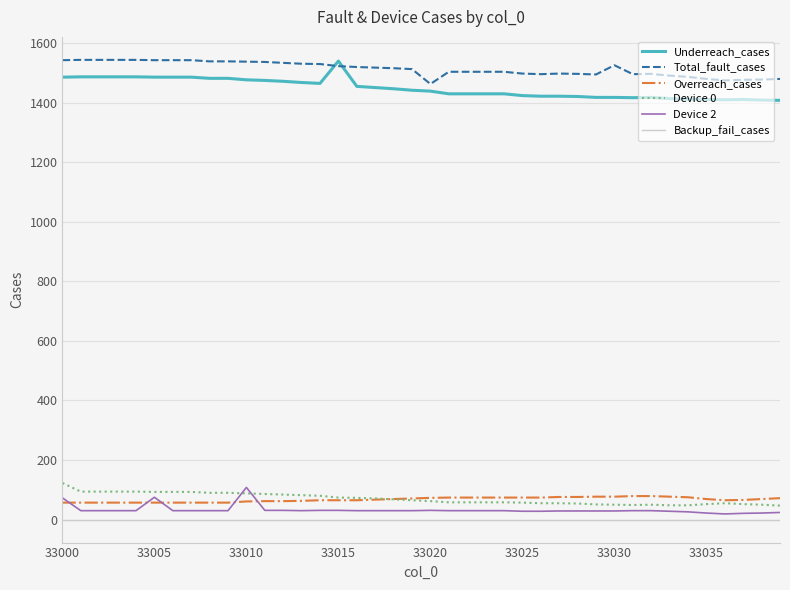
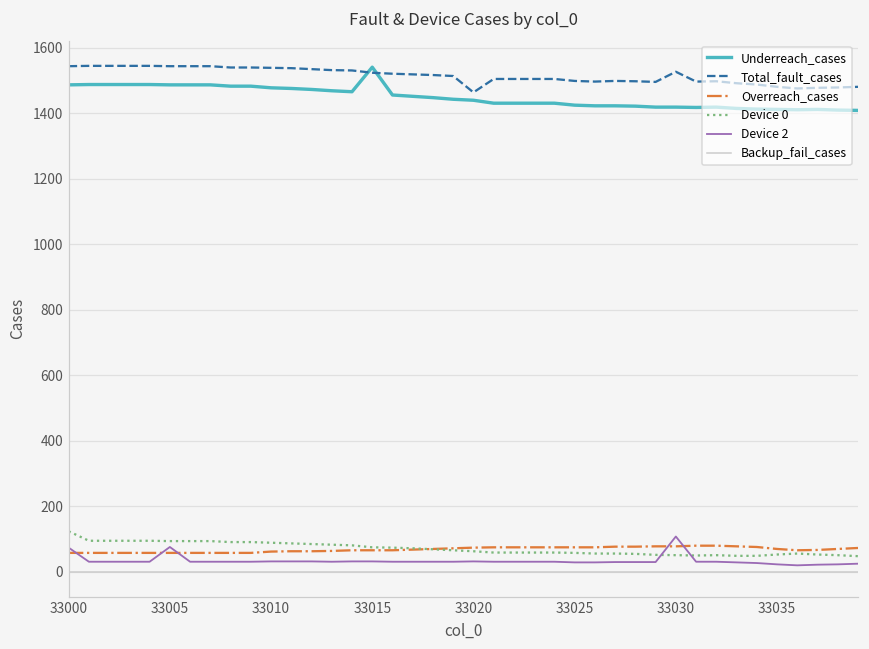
Device 2, 33010: 110 -> 30
Device 2, 33030: 30 -> 110
